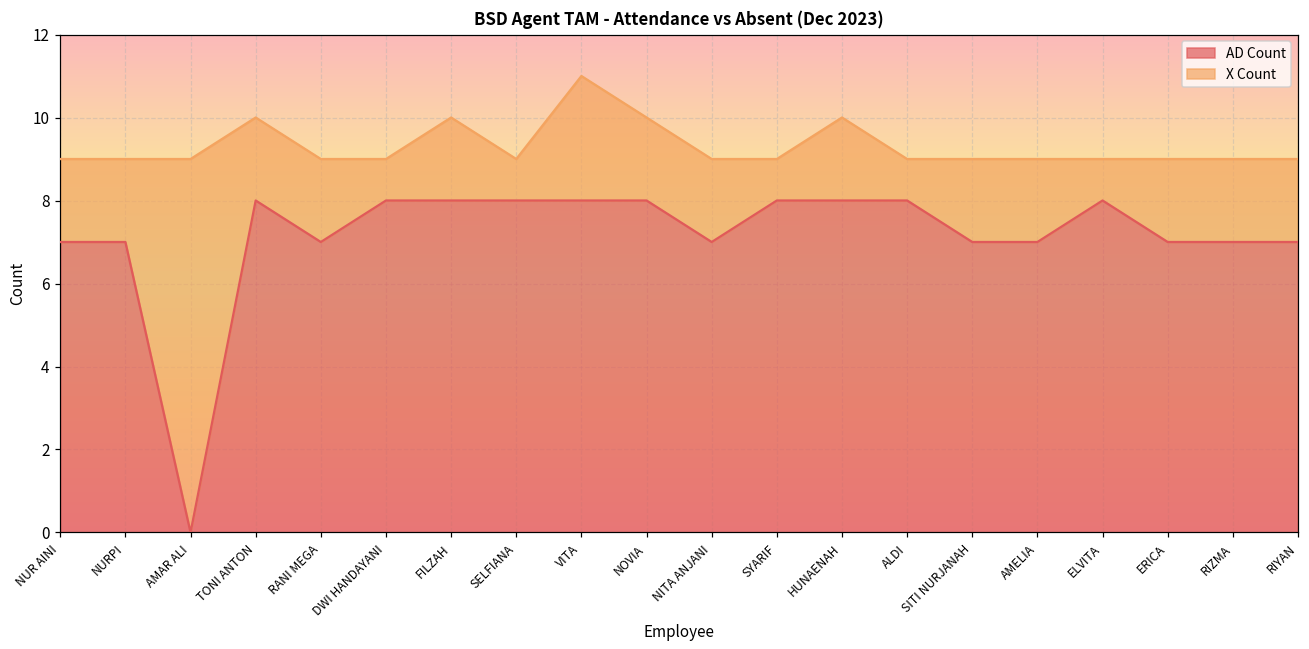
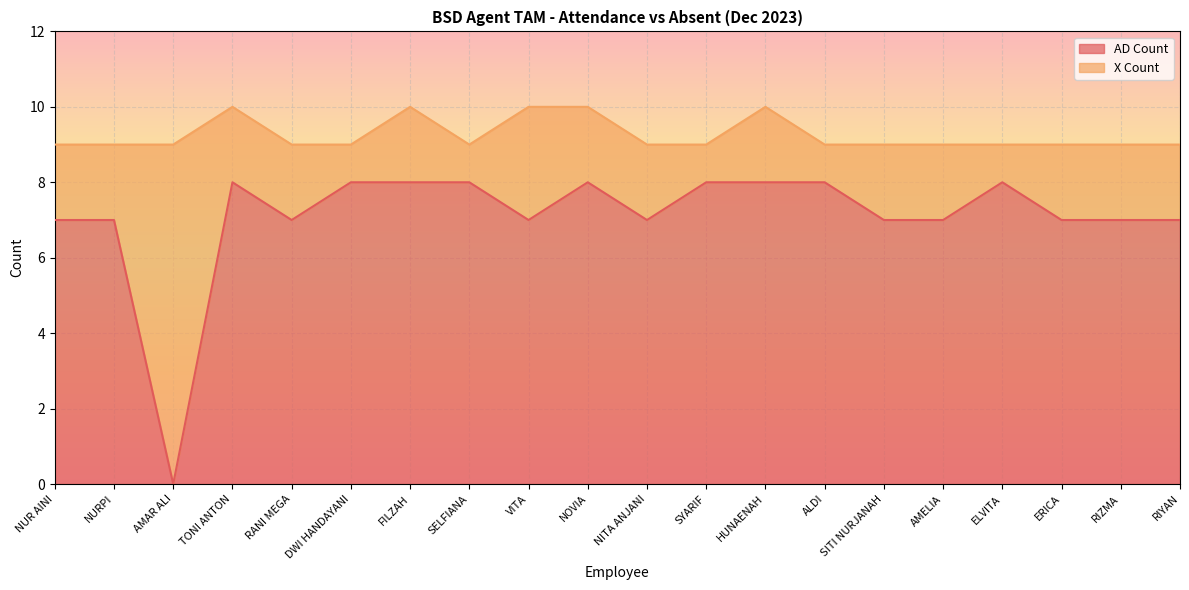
AD Count, VITA: 8 -> 7
